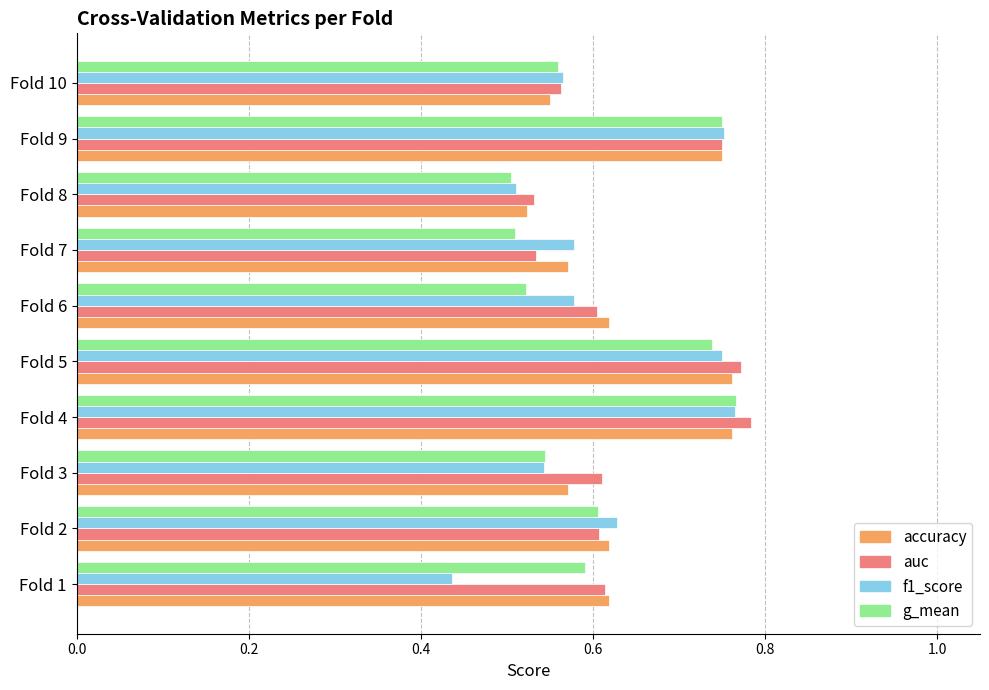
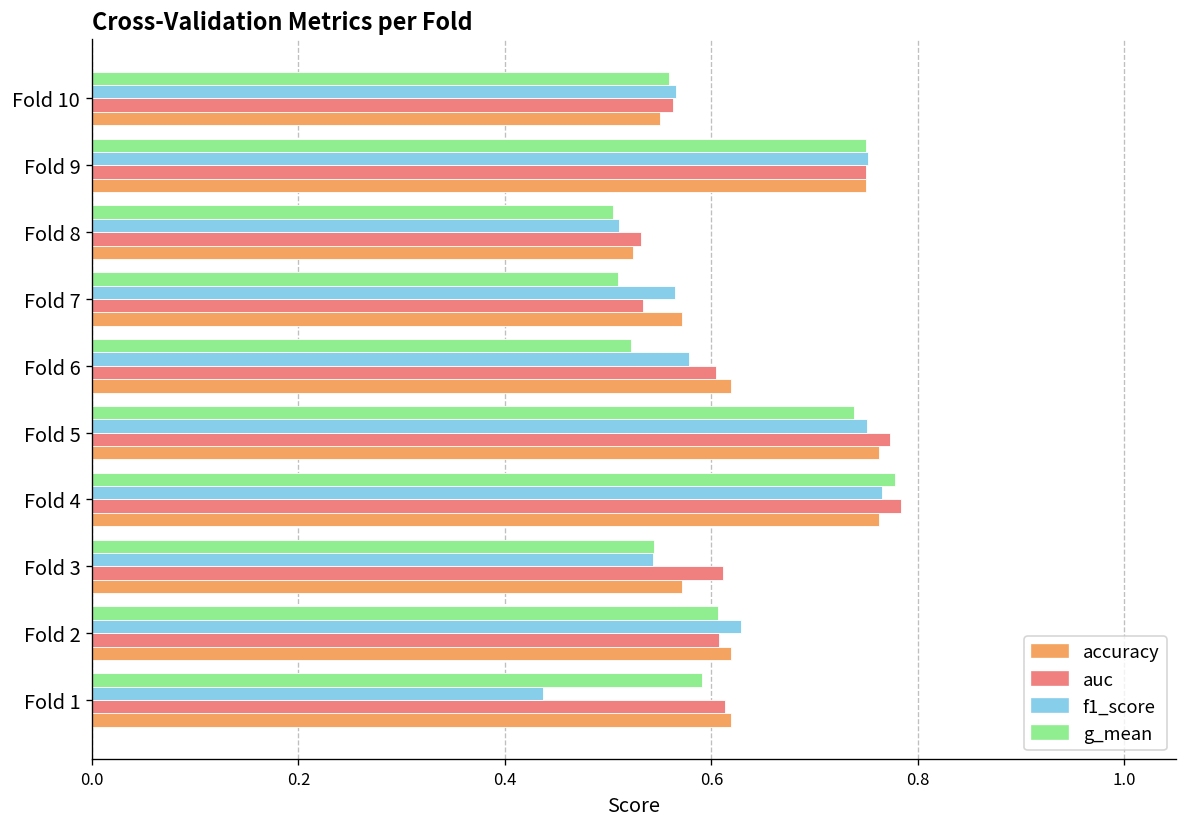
f1_score, Fold 7: 0.58 -> 0.57
g_mean, Fold 4: 0.77 -> 0.78
